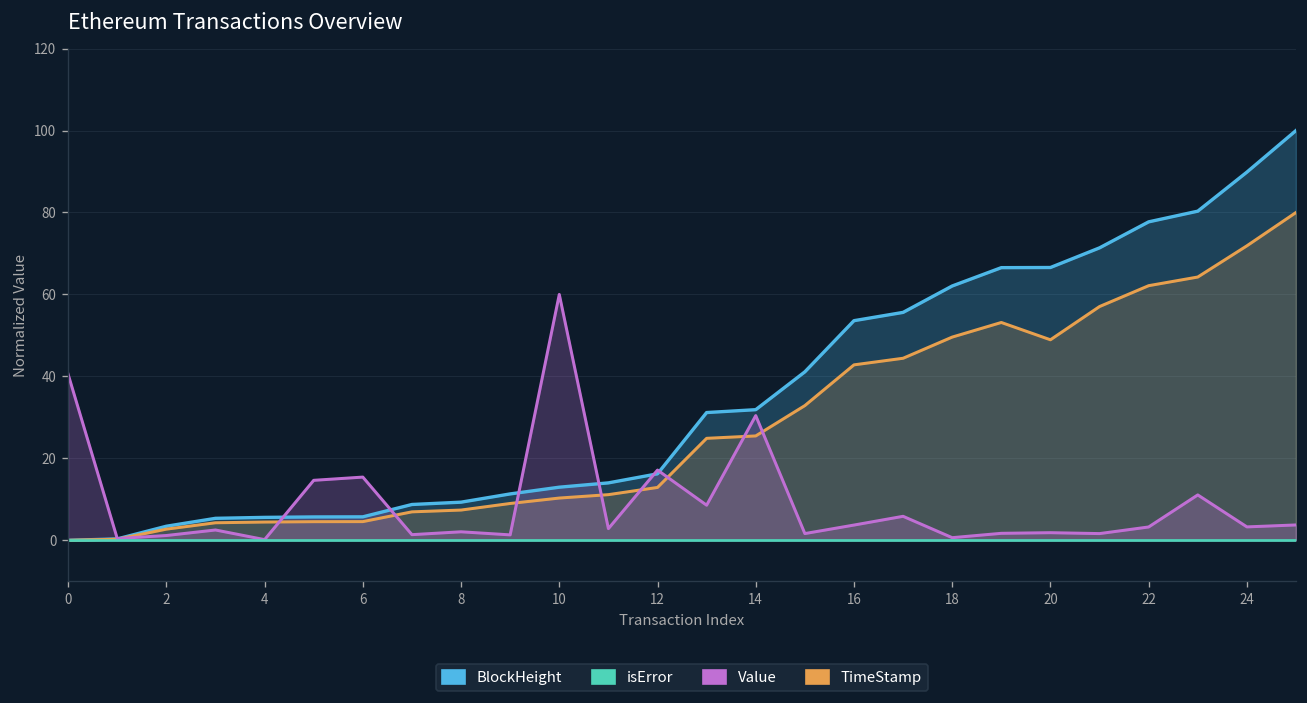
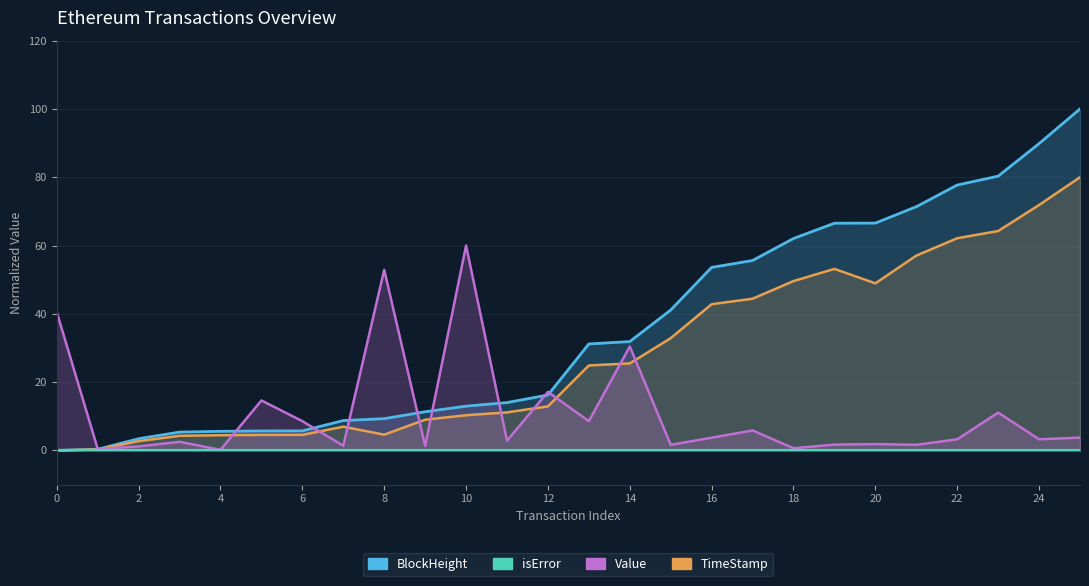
Value, 6: 15 -> 9
TimeStamp, 8: 7 -> 5
Value, 8: 2 -> 53
